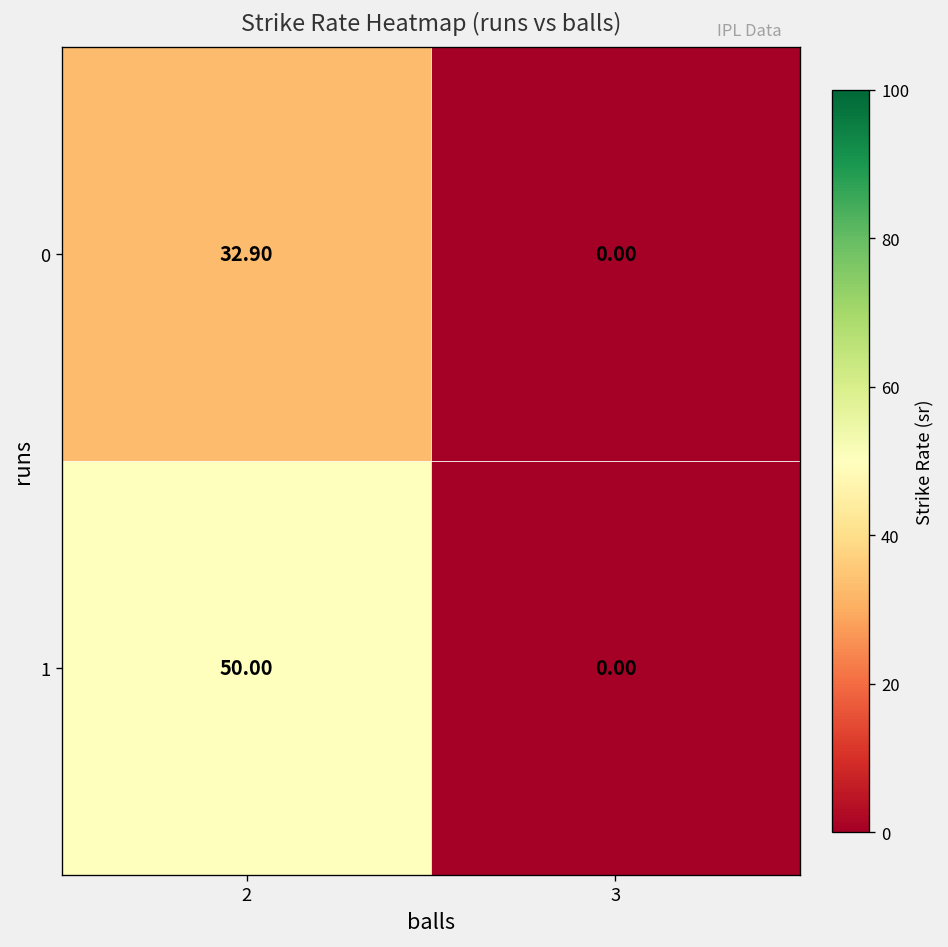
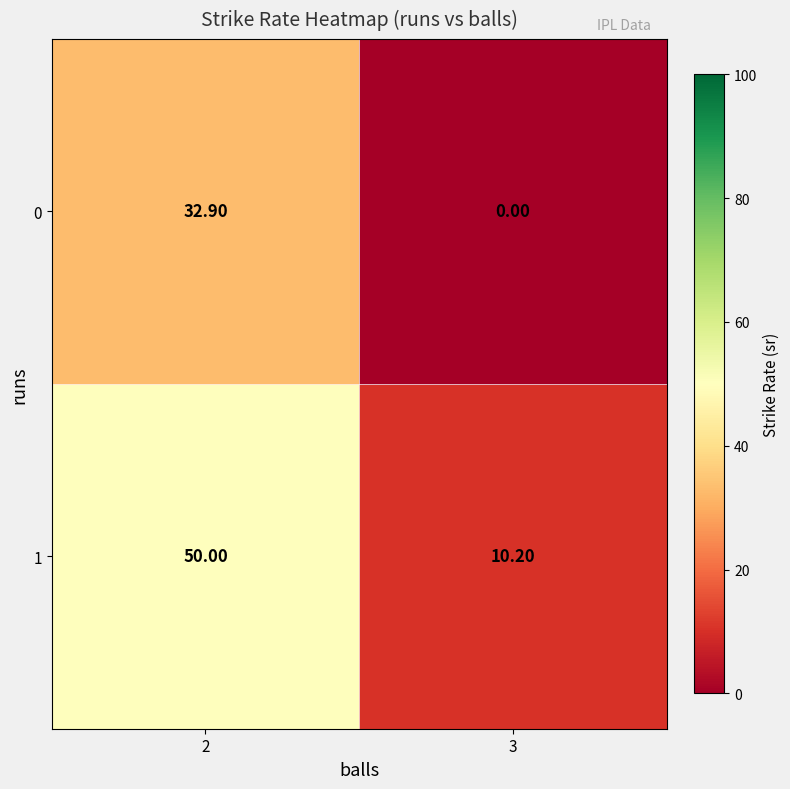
1, 3: 0.00 -> 10.20
